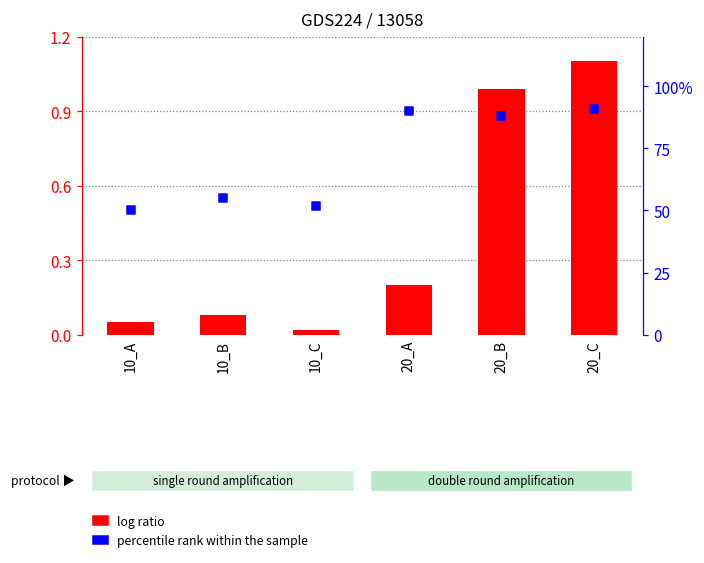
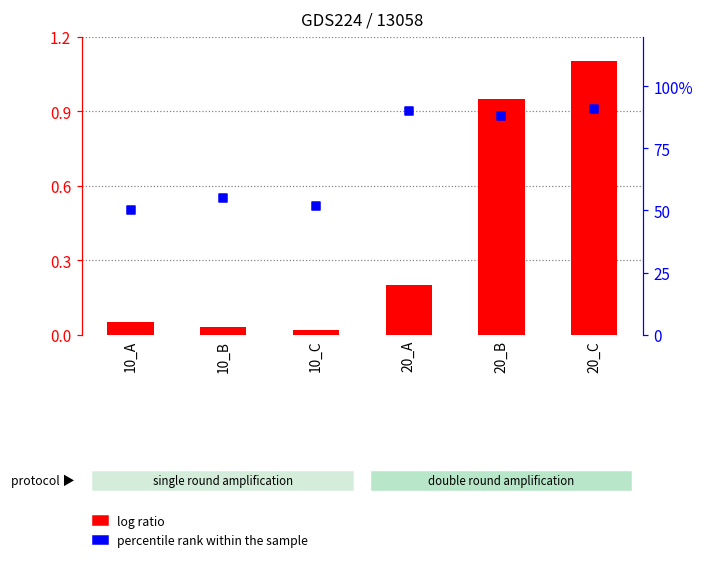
log ratio, 10_B: 0.08 -> 0.03
log ratio, 20_B: 0.99 -> 0.95
